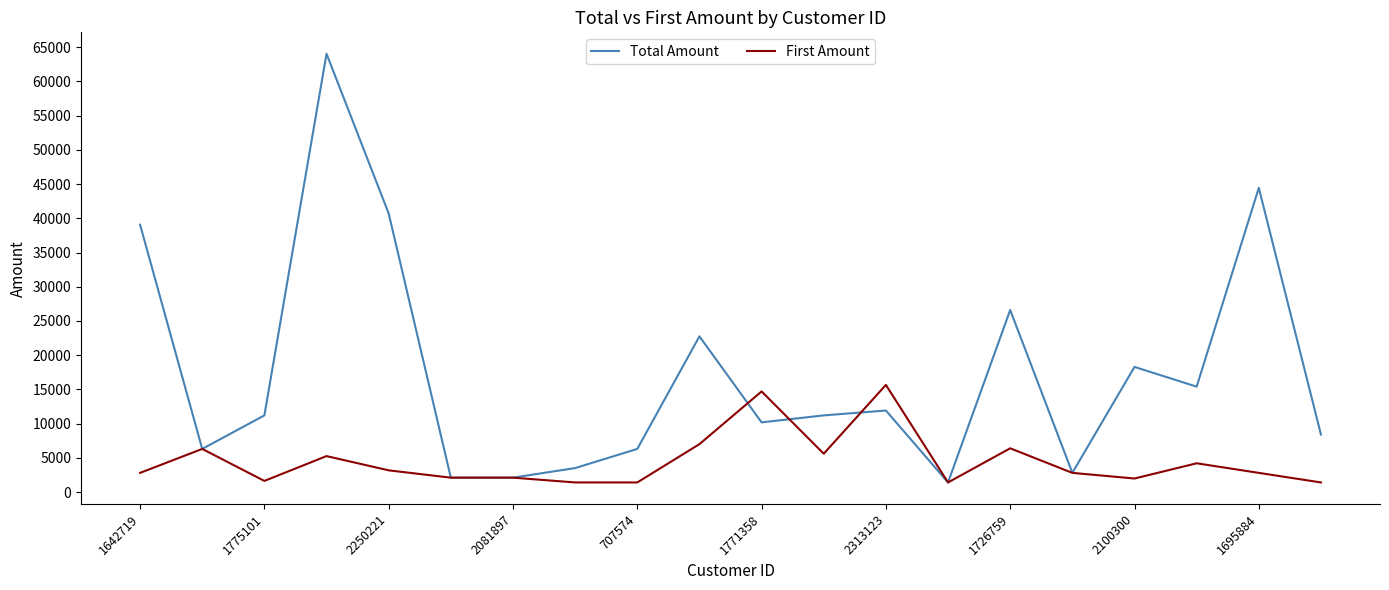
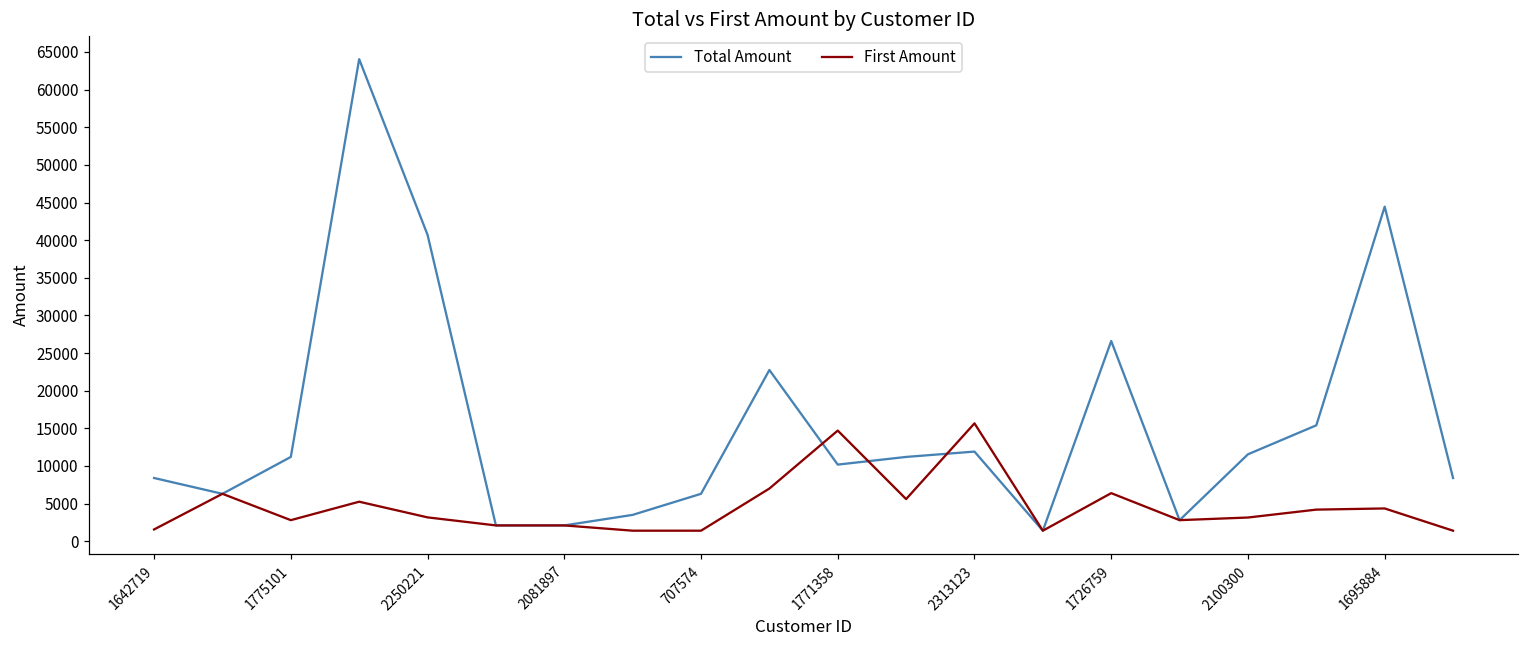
Total Amount, 1642719: 39000 -> 8000
First Amount, 1642719: 3000 -> 2000
First Amount, 1775101: 2000 -> 3000
Total Amount, 2100300: 18000 -> 12000
First Amount, 2100300: 2000 -> 3000
First Amount, 1695884: 3000 -> 4000
